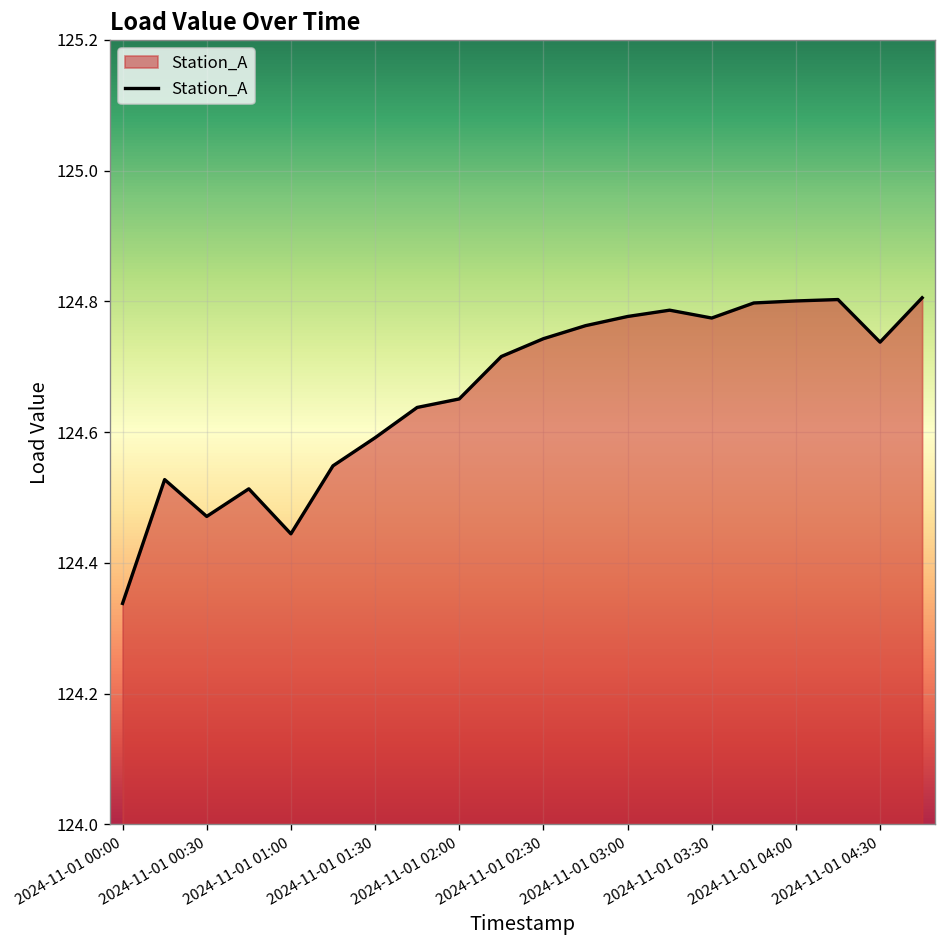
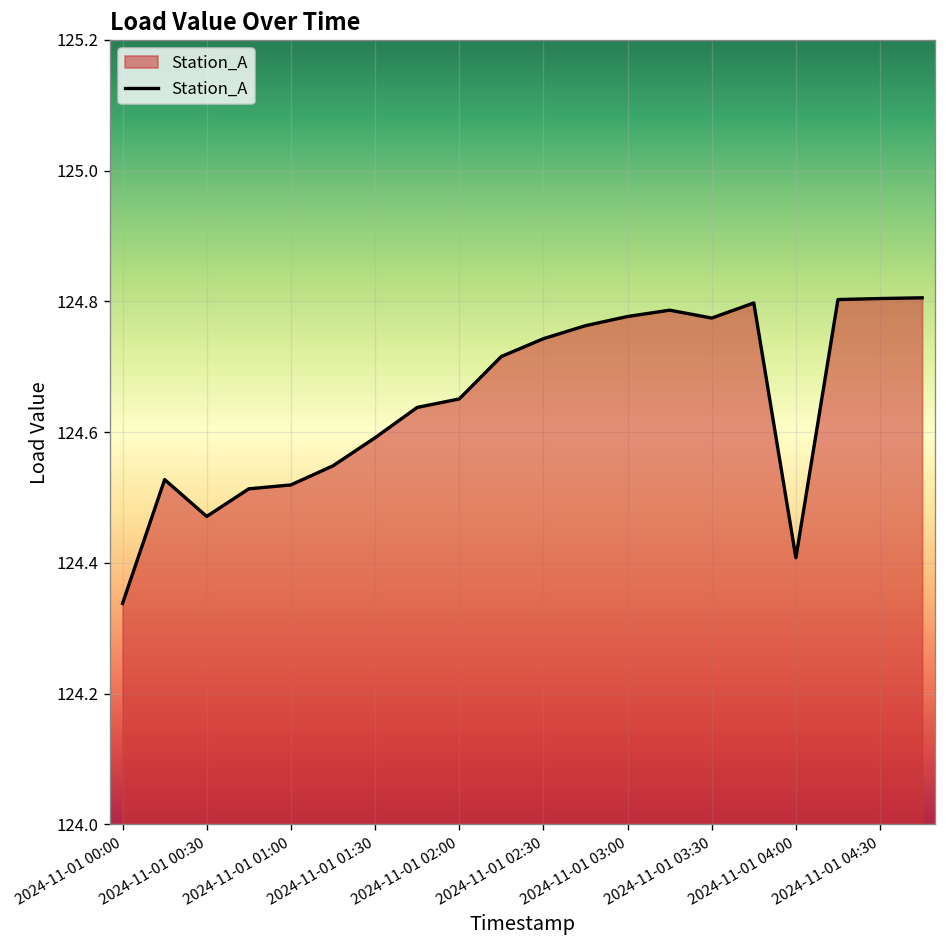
2024-11-01 01:00: 124.44 -> 124.52
2024-11-01 04:00: 124.80 -> 124.41
2024-11-01 04:30: 124.74 -> 124.80
